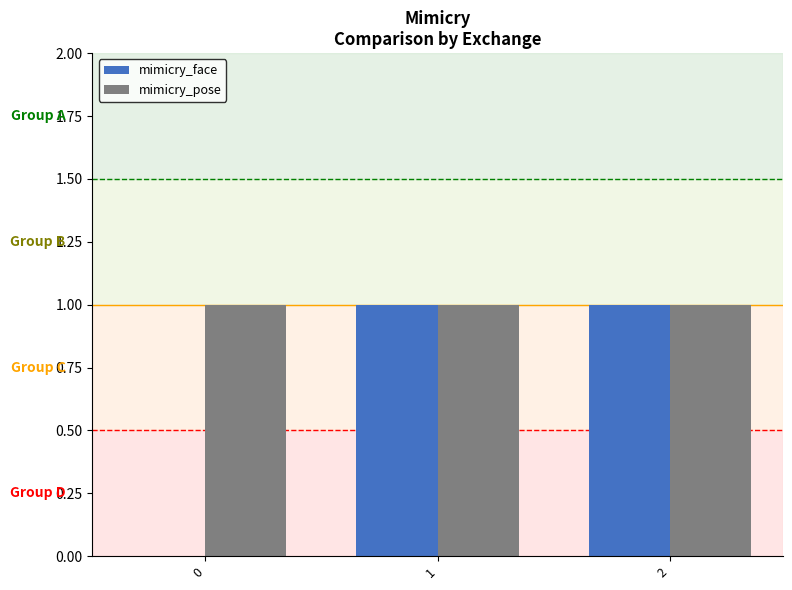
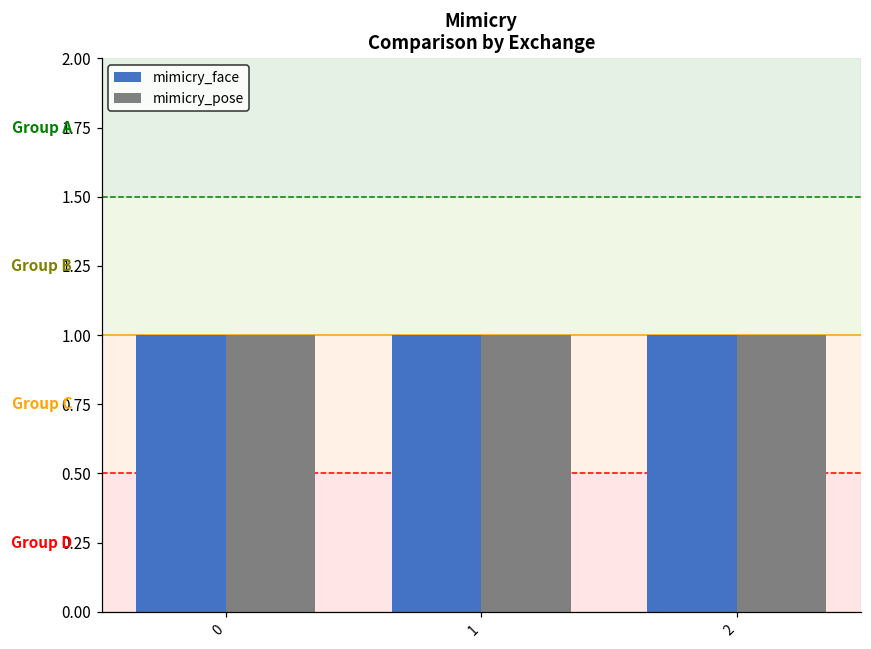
mimicry_face, 0: 0 -> 1
